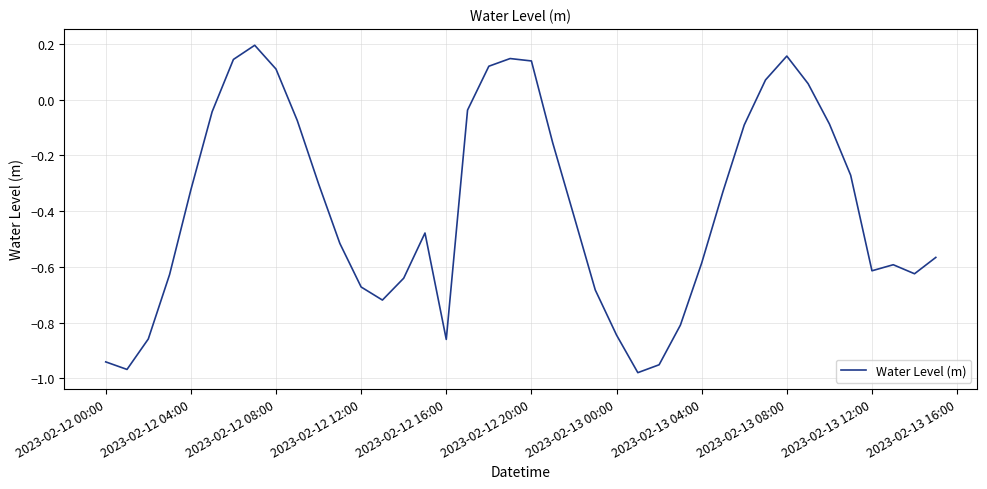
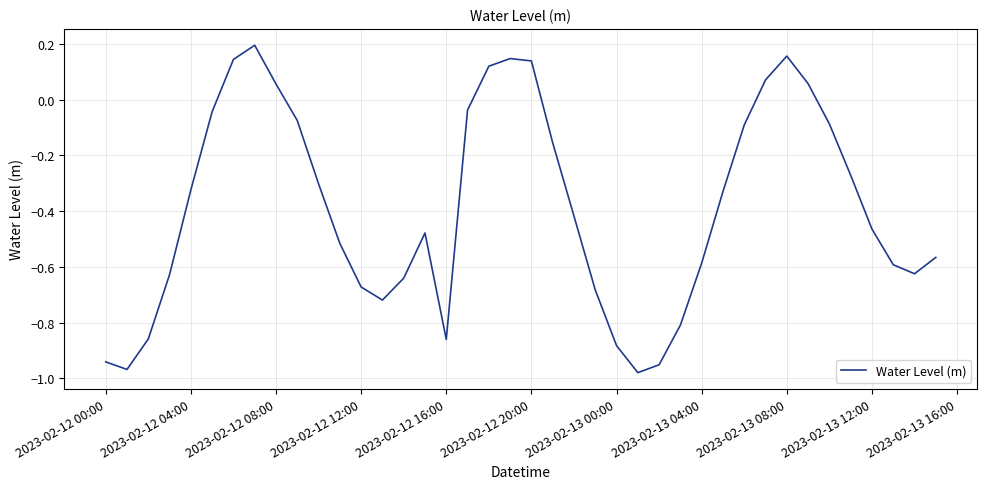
2023-02-12 08:00: 0.11 -> 0.06
2023-02-13 00:00: -0.84 -> -0.88
2023-02-13 12:00: -0.61 -> -0.46
